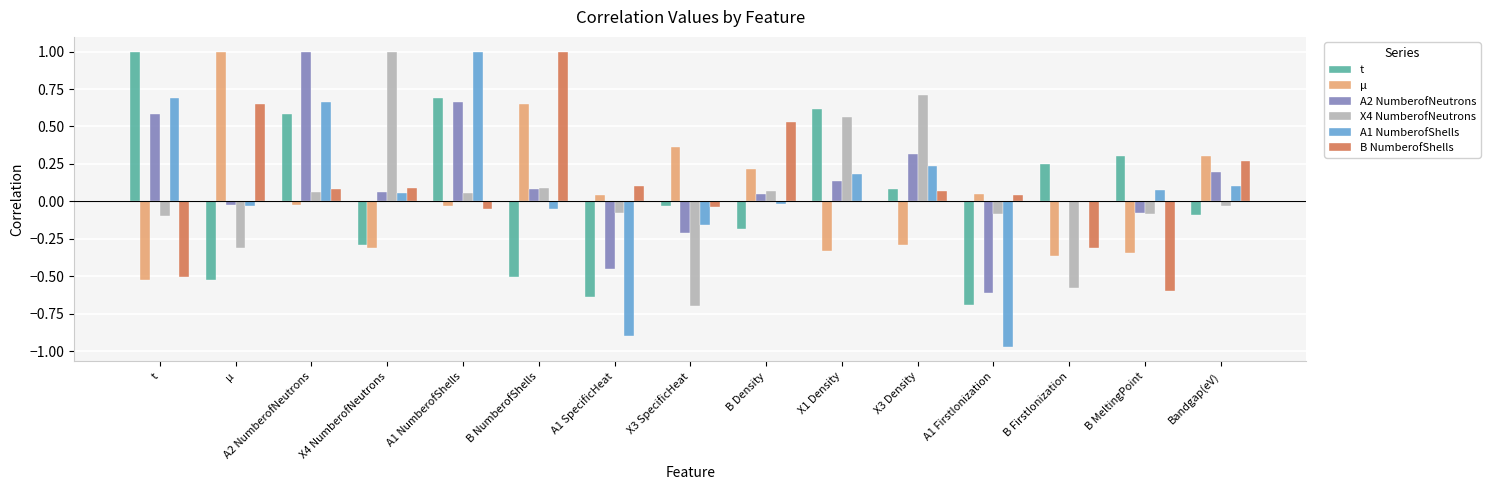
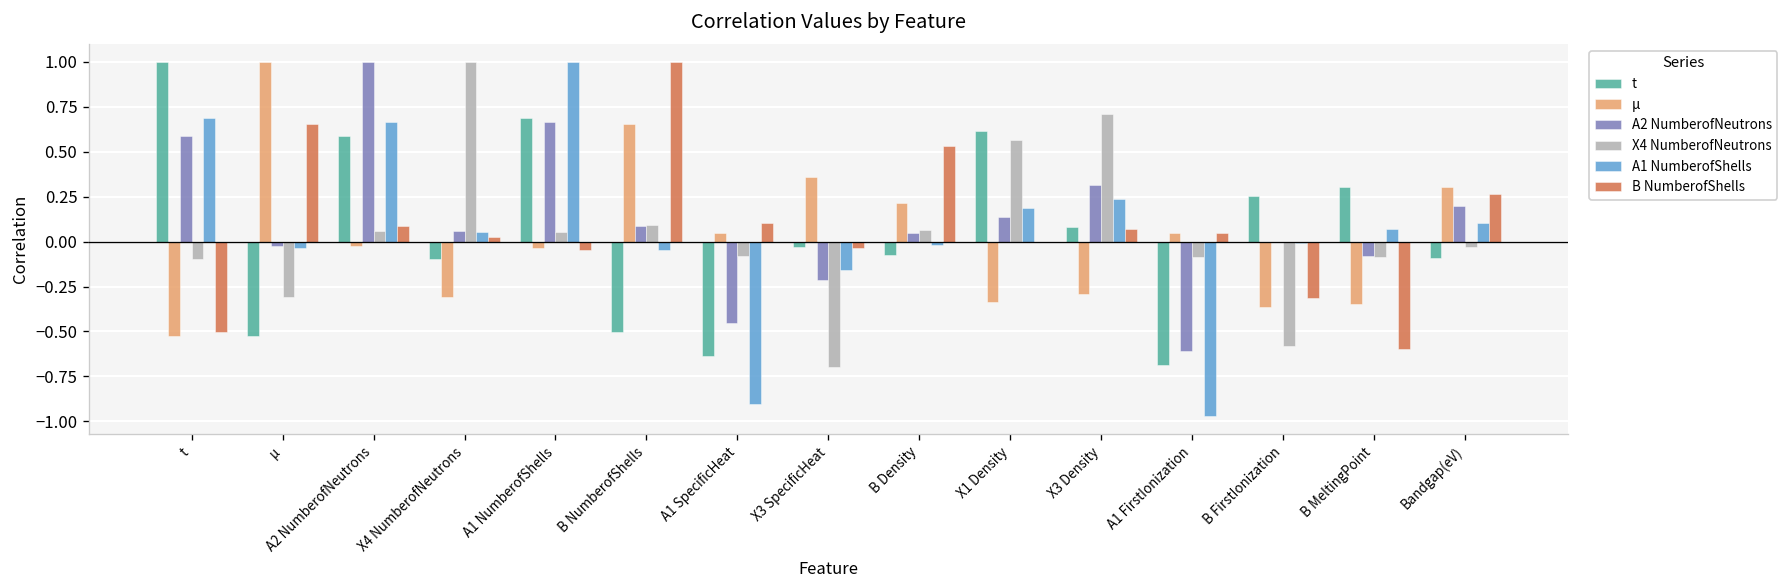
t, X4 NumberofNeutrons: -0.29 -> -0.10
B NumberofShells, X4 NumberofNeutrons: 0.09 -> 0.03
t, B Density: -0.18 -> -0.07
